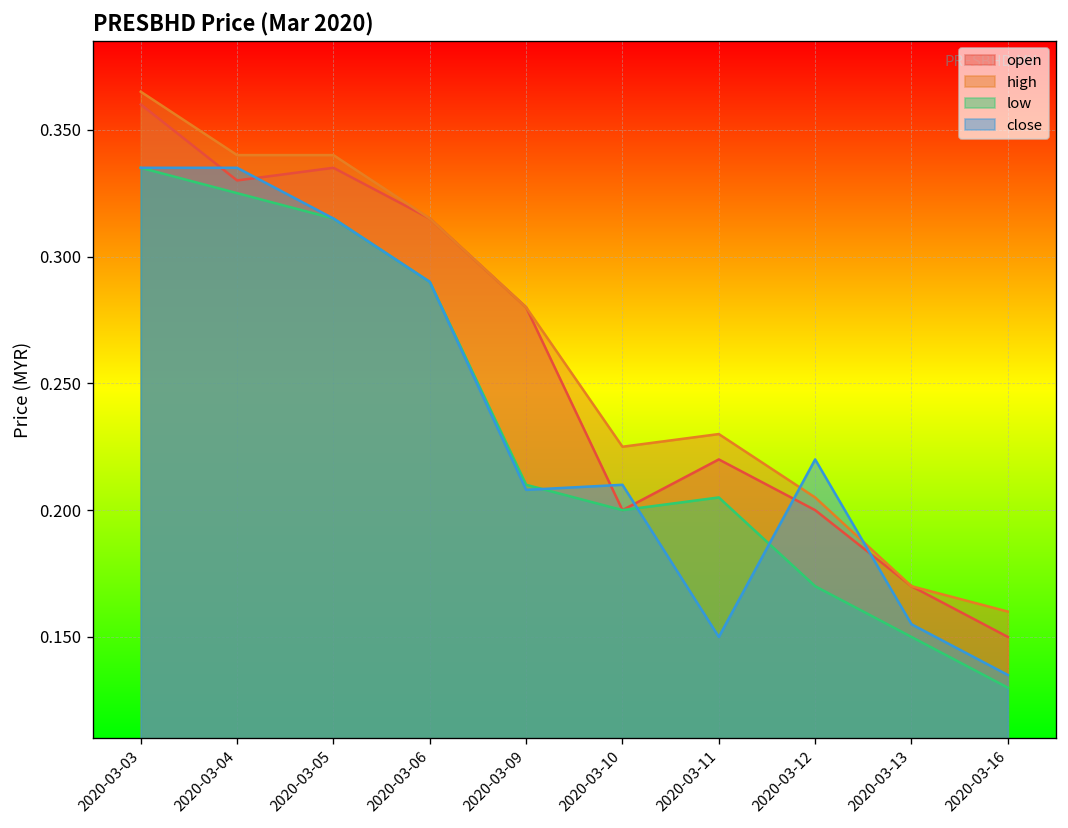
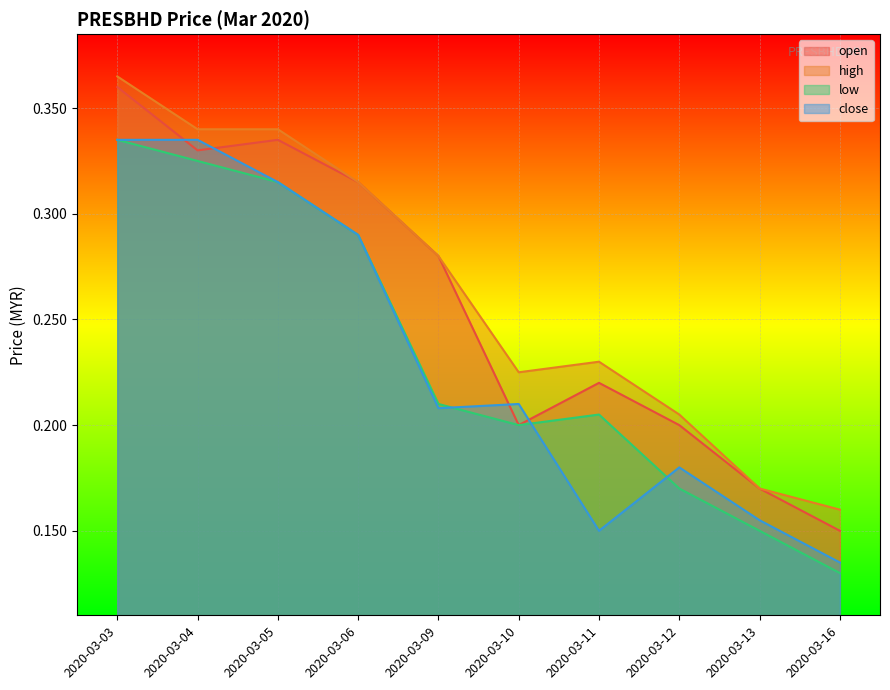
close, 2020-03-12: 0.22 -> 0.18
